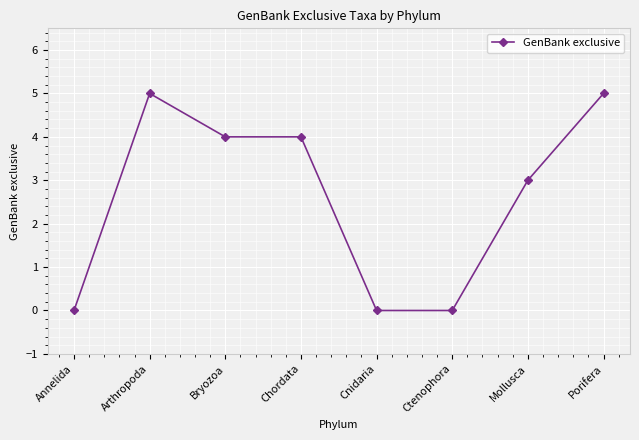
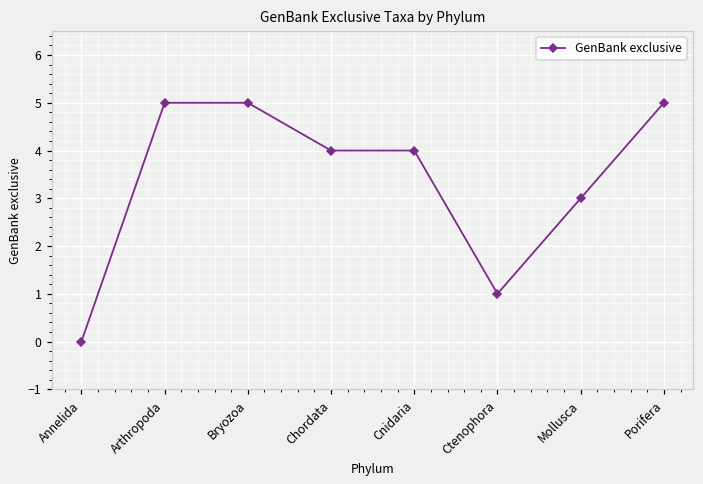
Bryozoa: 4 -> 5
Cnidaria: 0 -> 4
Ctenophora: 0 -> 1
